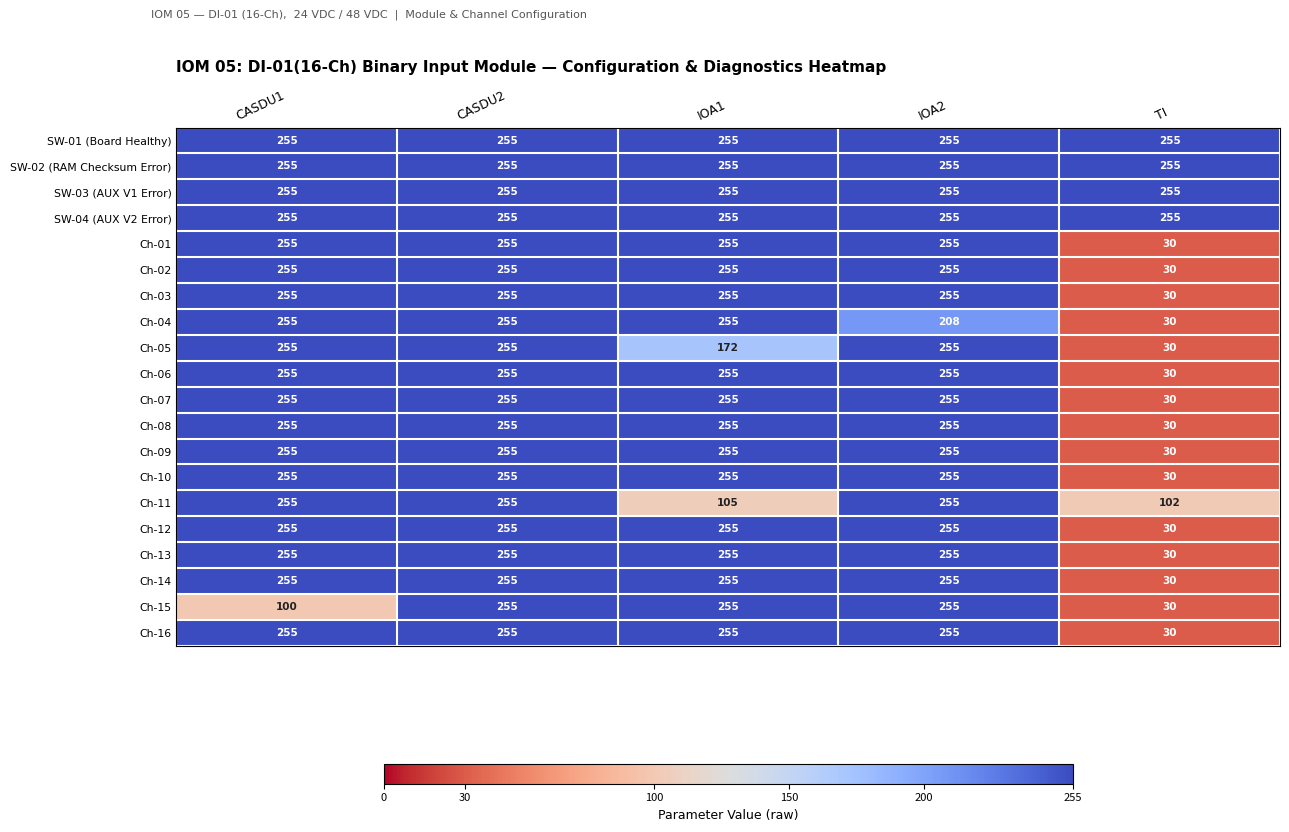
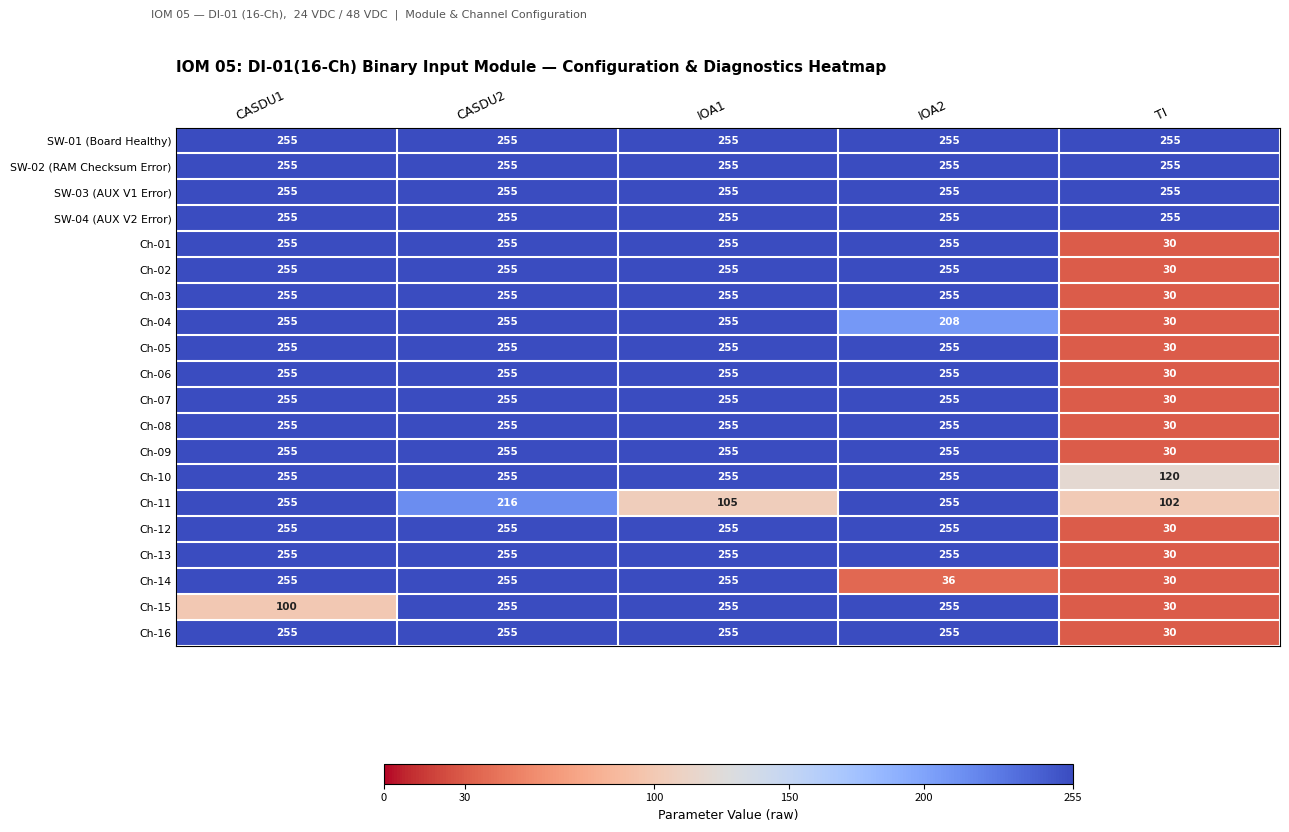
Ch-05, IOA1: 172 -> 255
Ch-10, TI: 30 -> 120
Ch-11, CASDU2: 255 -> 216
Ch-14, IOA2: 255 -> 36
